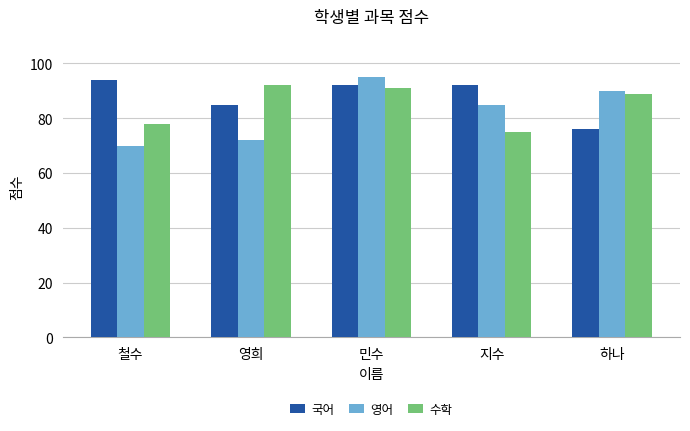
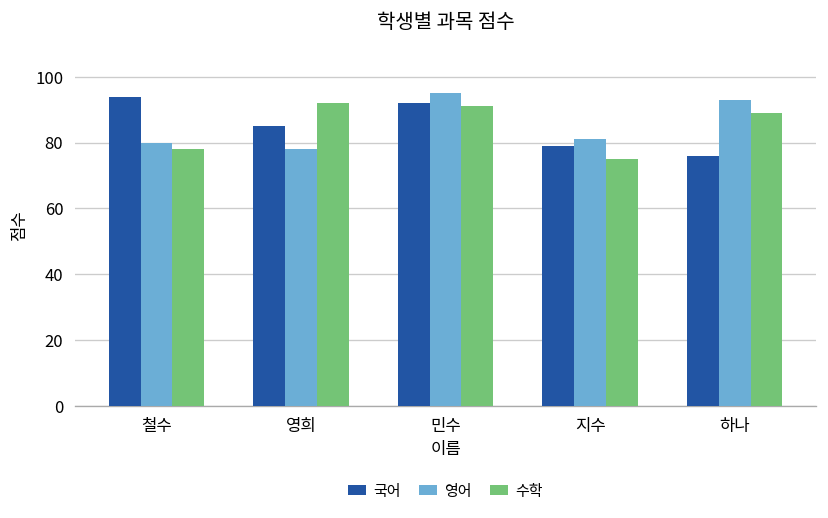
영어, 철수: 70 -> 80
영어, 영희: 72 -> 78
국어, 지수: 92 -> 79
영어, 지수: 85 -> 81
영어, 하나: 90 -> 93
